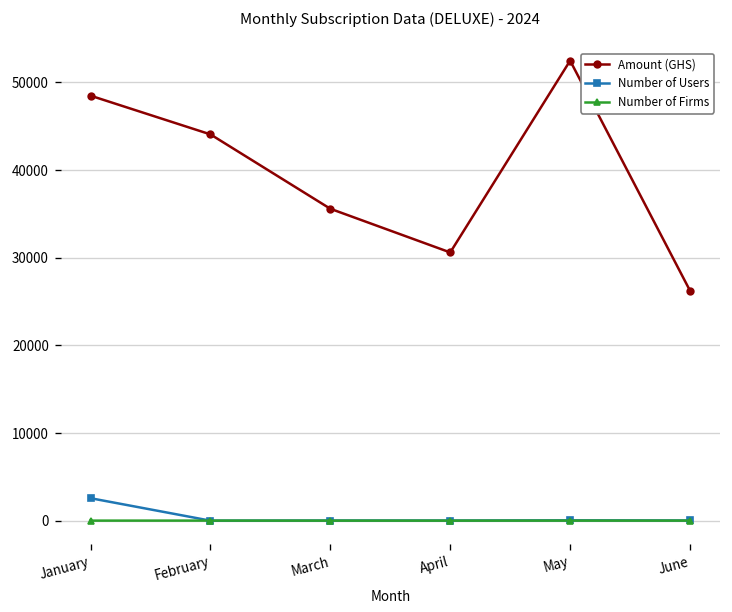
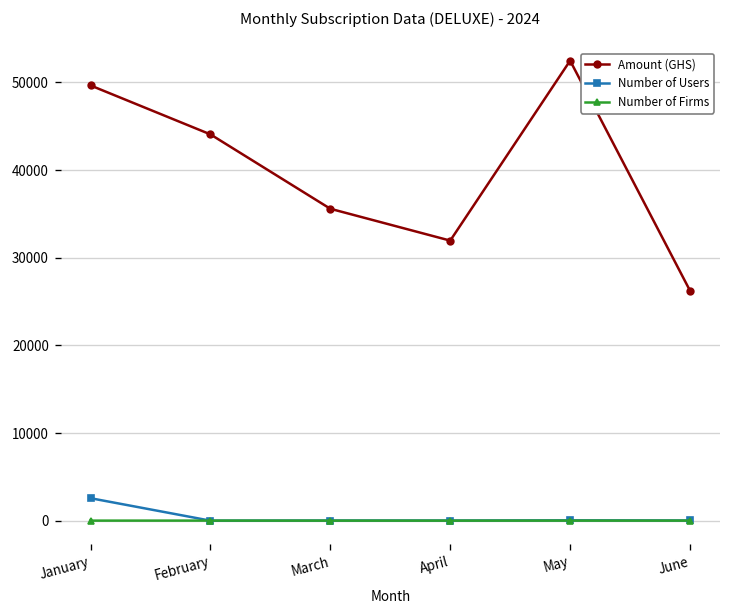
Amount (GHS), January: 48000 -> 50000
Amount (GHS), April: 31000 -> 32000
